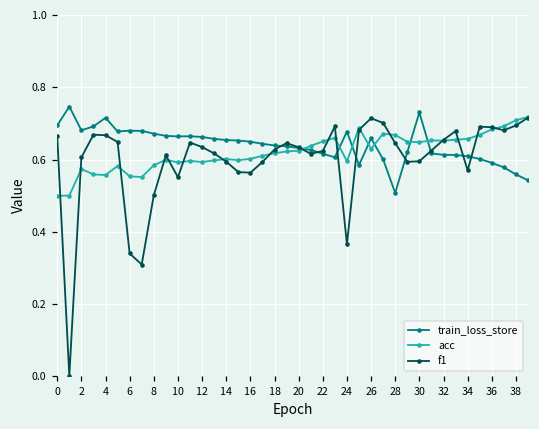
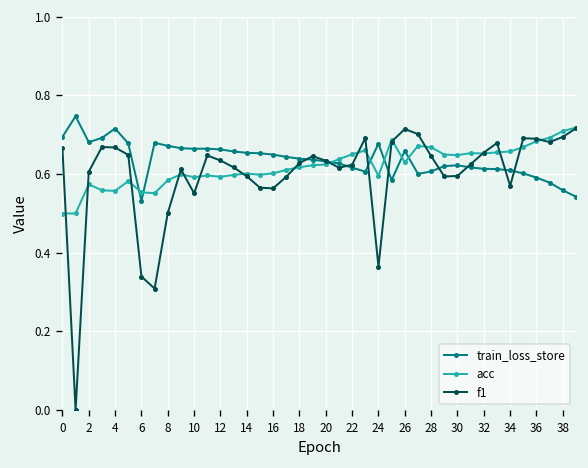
train_loss_store, 6: 0.68 -> 0.53
train_loss_store, 28: 0.51 -> 0.61
train_loss_store, 30: 0.73 -> 0.62
